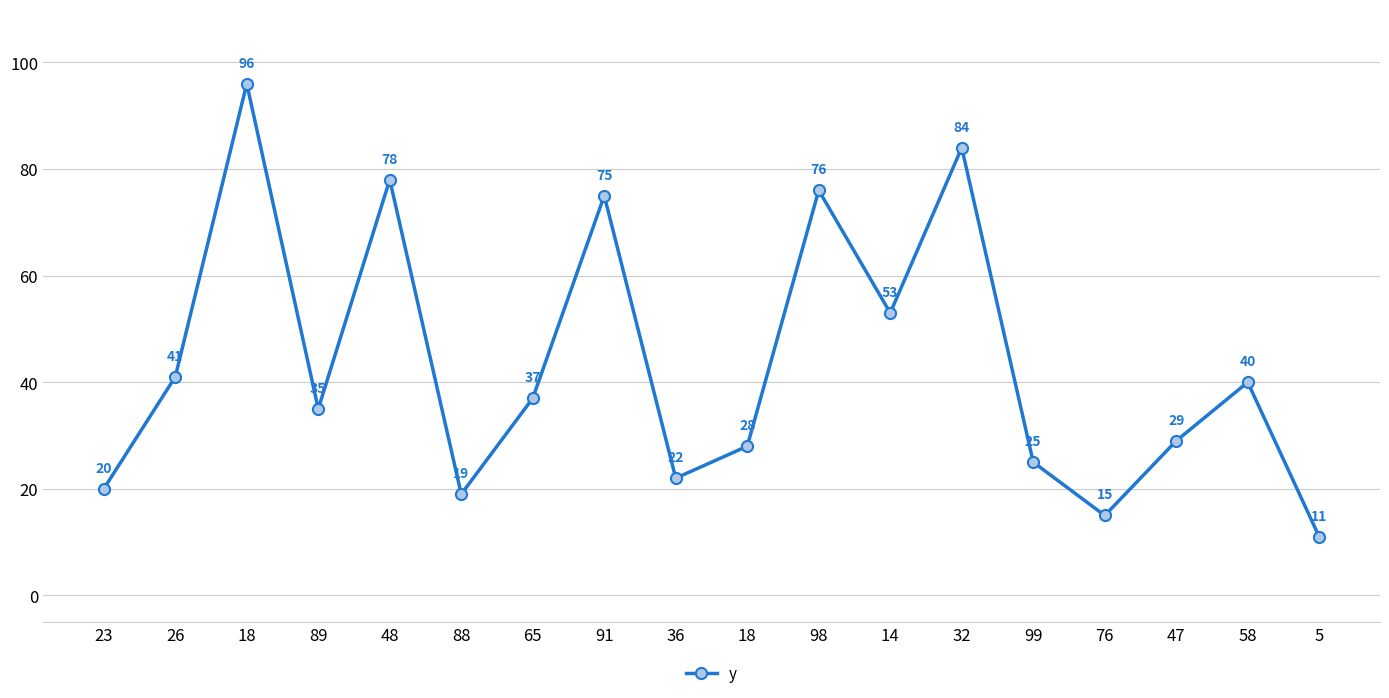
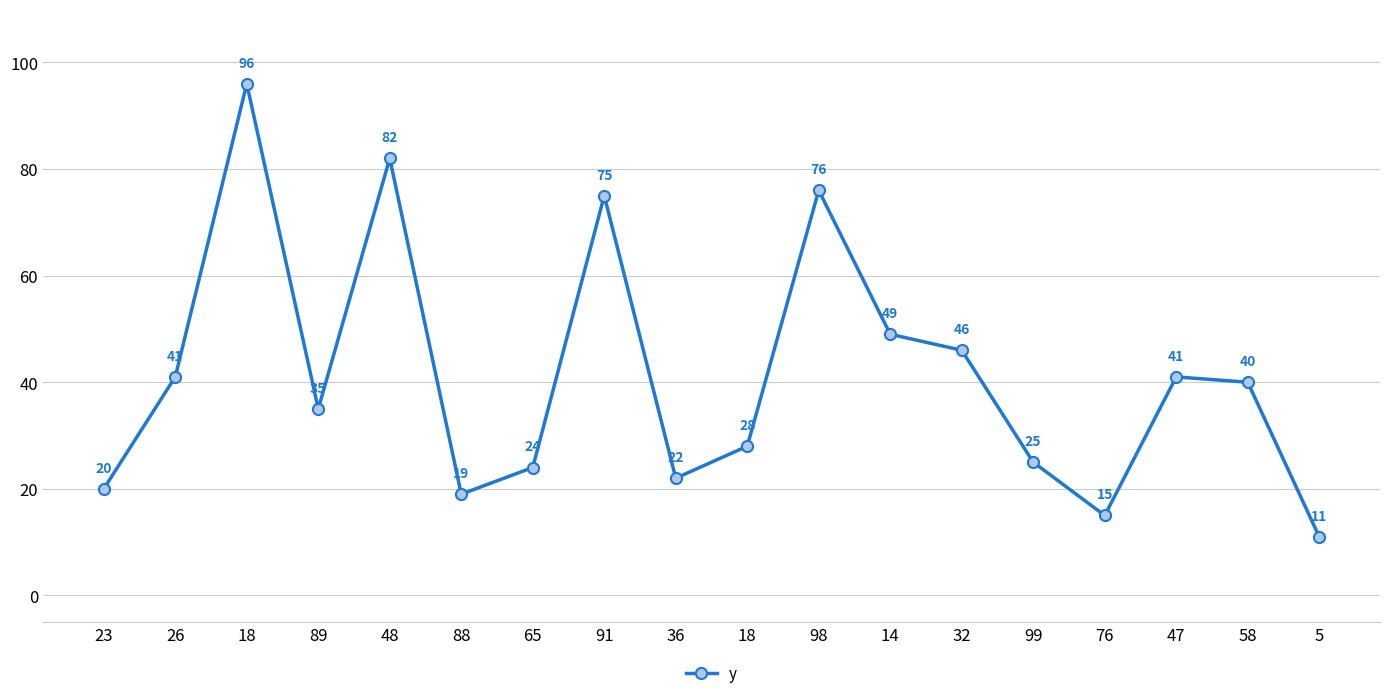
48: 78 -> 82
65: 37 -> 24
14: 53 -> 49
32: 84 -> 46
47: 29 -> 41
